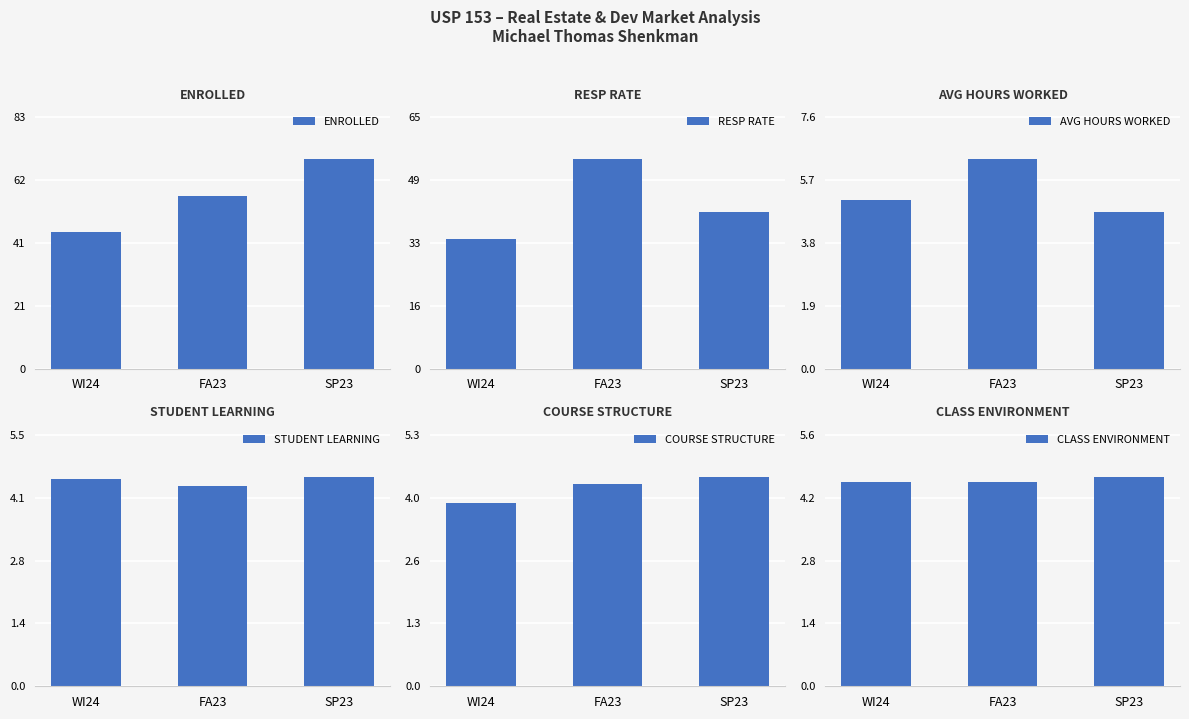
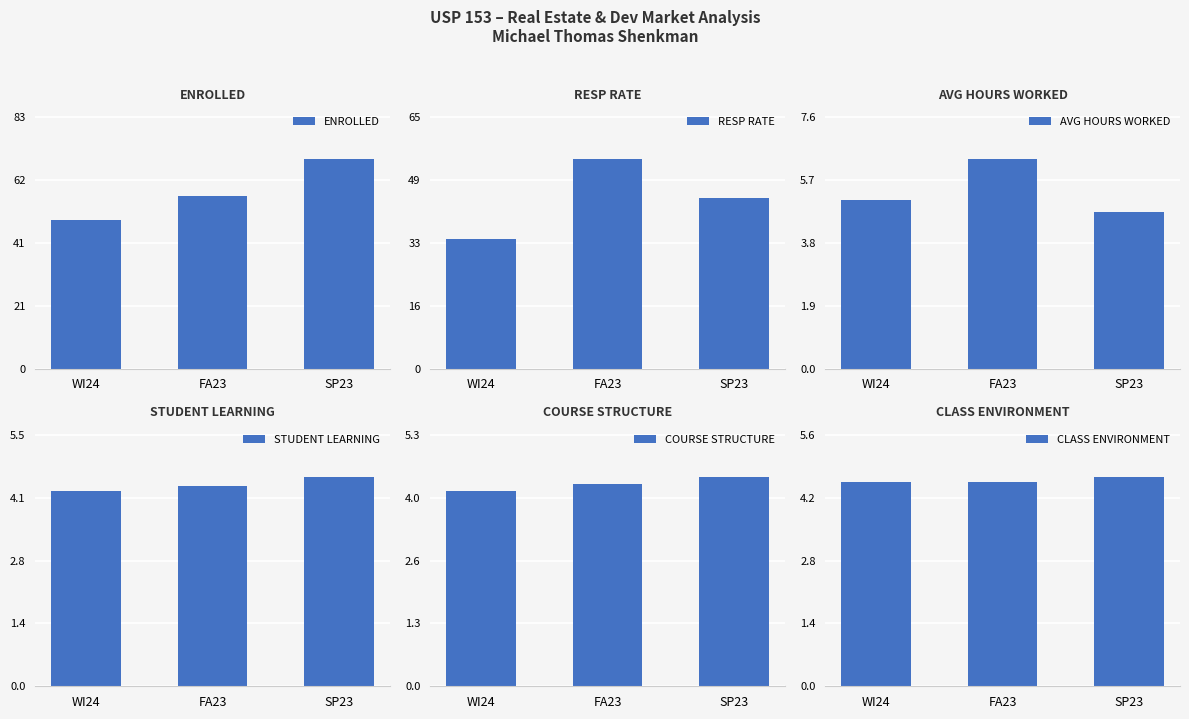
ENROLLED, WI24: 45 -> 49
RESP RATE, SP23: 41 -> 44
STUDENT LEARNING, WI24: 4.6 -> 4.3
COURSE STRUCTURE, WI24: 3.9 -> 4.1
